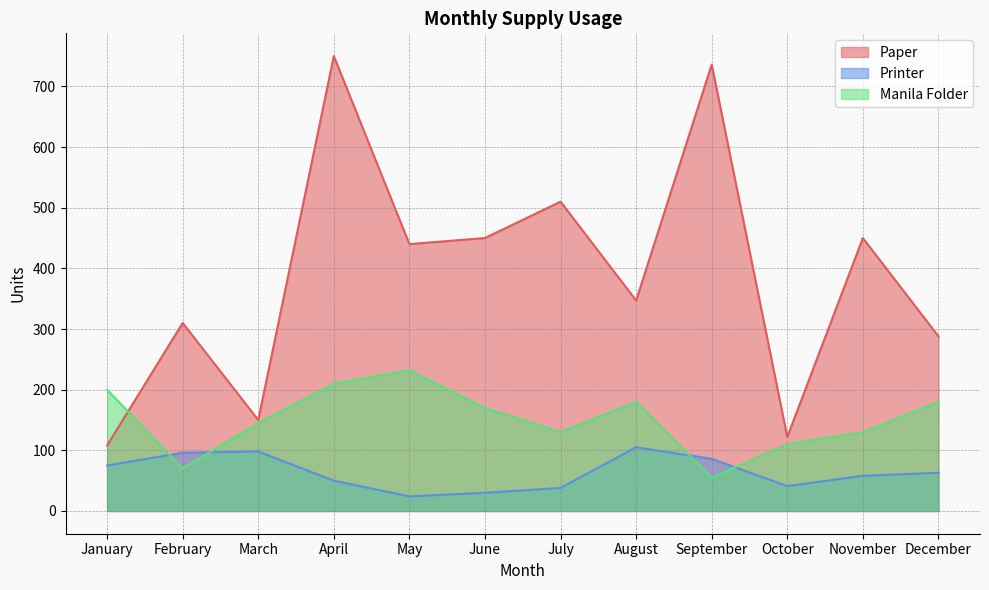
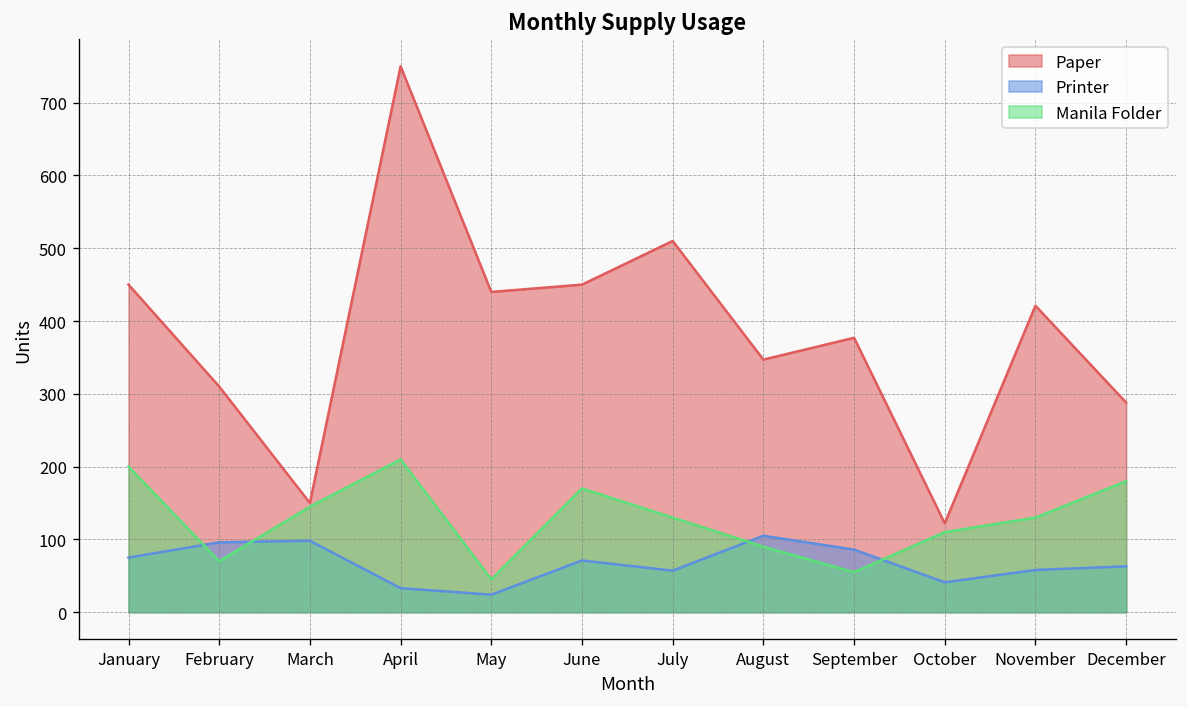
Paper, January: 110 -> 450
Printer, April: 50 -> 30
Manila Folder, May: 230 -> 50
Printer, June: 30 -> 70
Printer, July: 40 -> 60
Manila Folder, August: 180 -> 90
Paper, September: 740 -> 380
Paper, November: 450 -> 420
